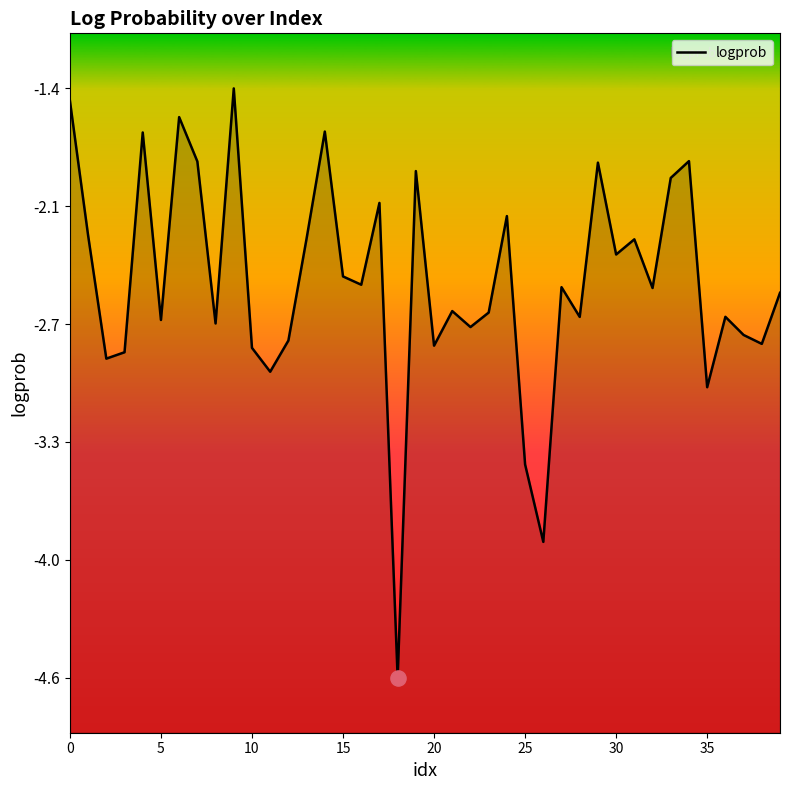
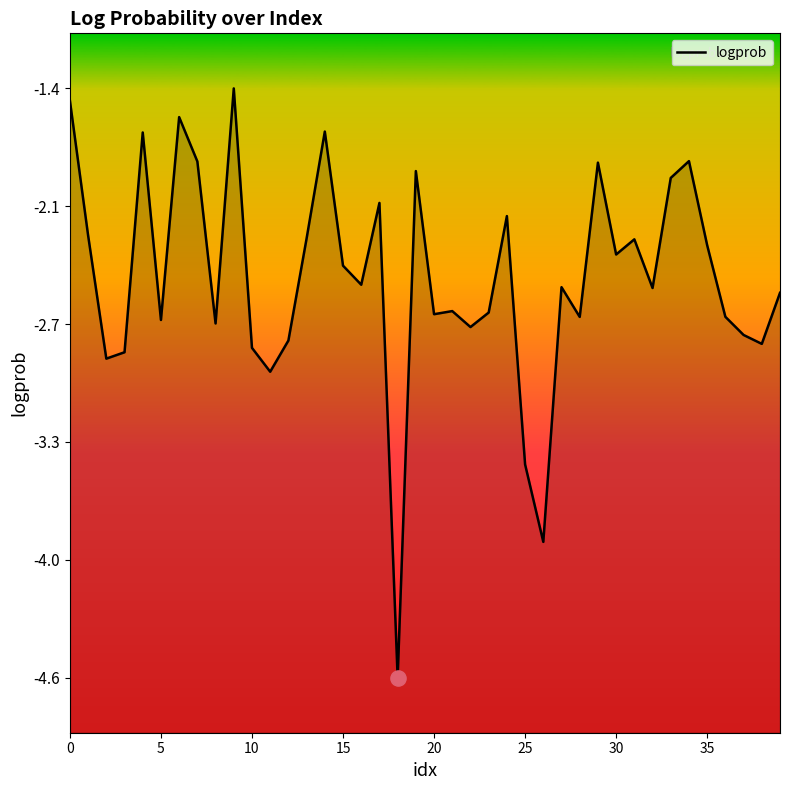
logprob, 15: -2.45 -> -2.39
logprob, 20: -2.82 -> -2.65
logprob, 35: -3.05 -> -2.28
